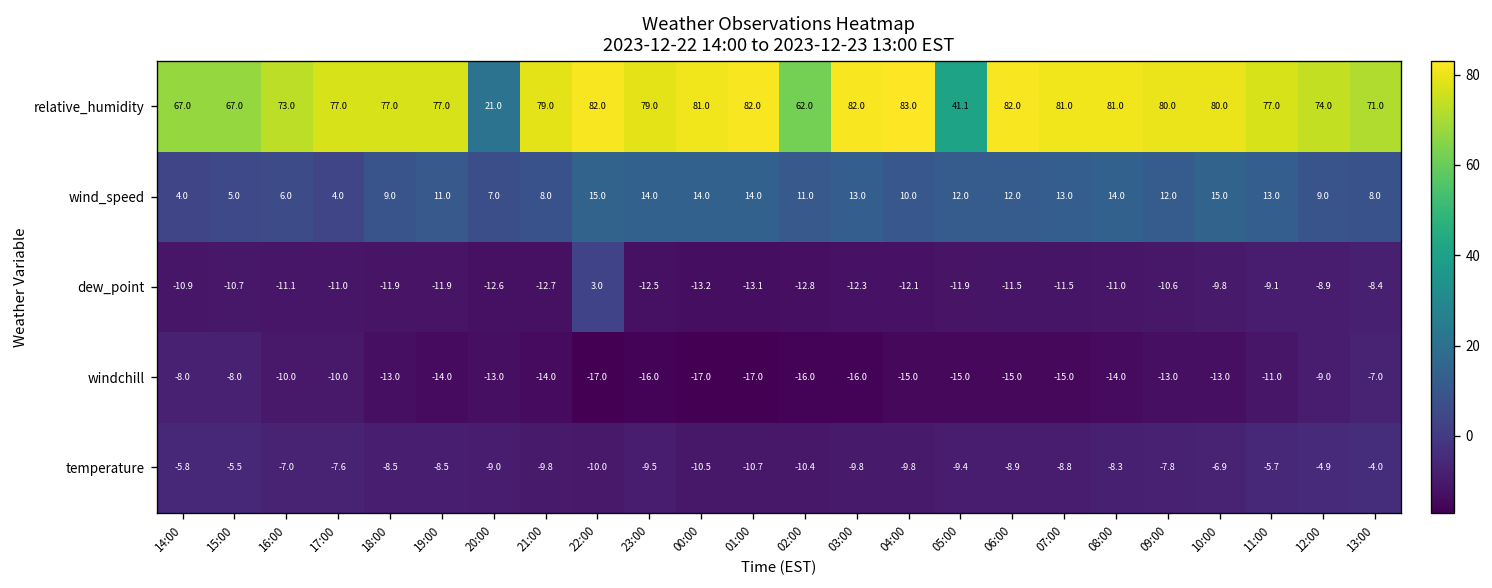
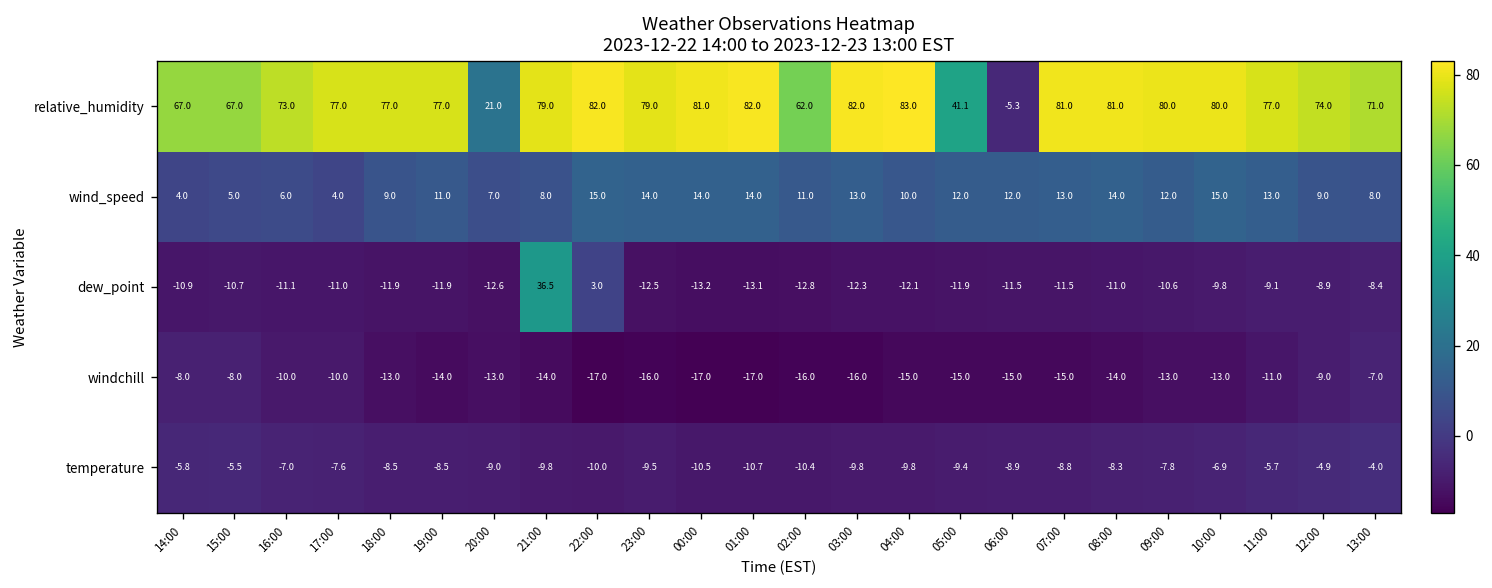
relative_humidity, 06:00: 82.0 -> -5.3
dew_point, 21:00: -12.7 -> 36.5
